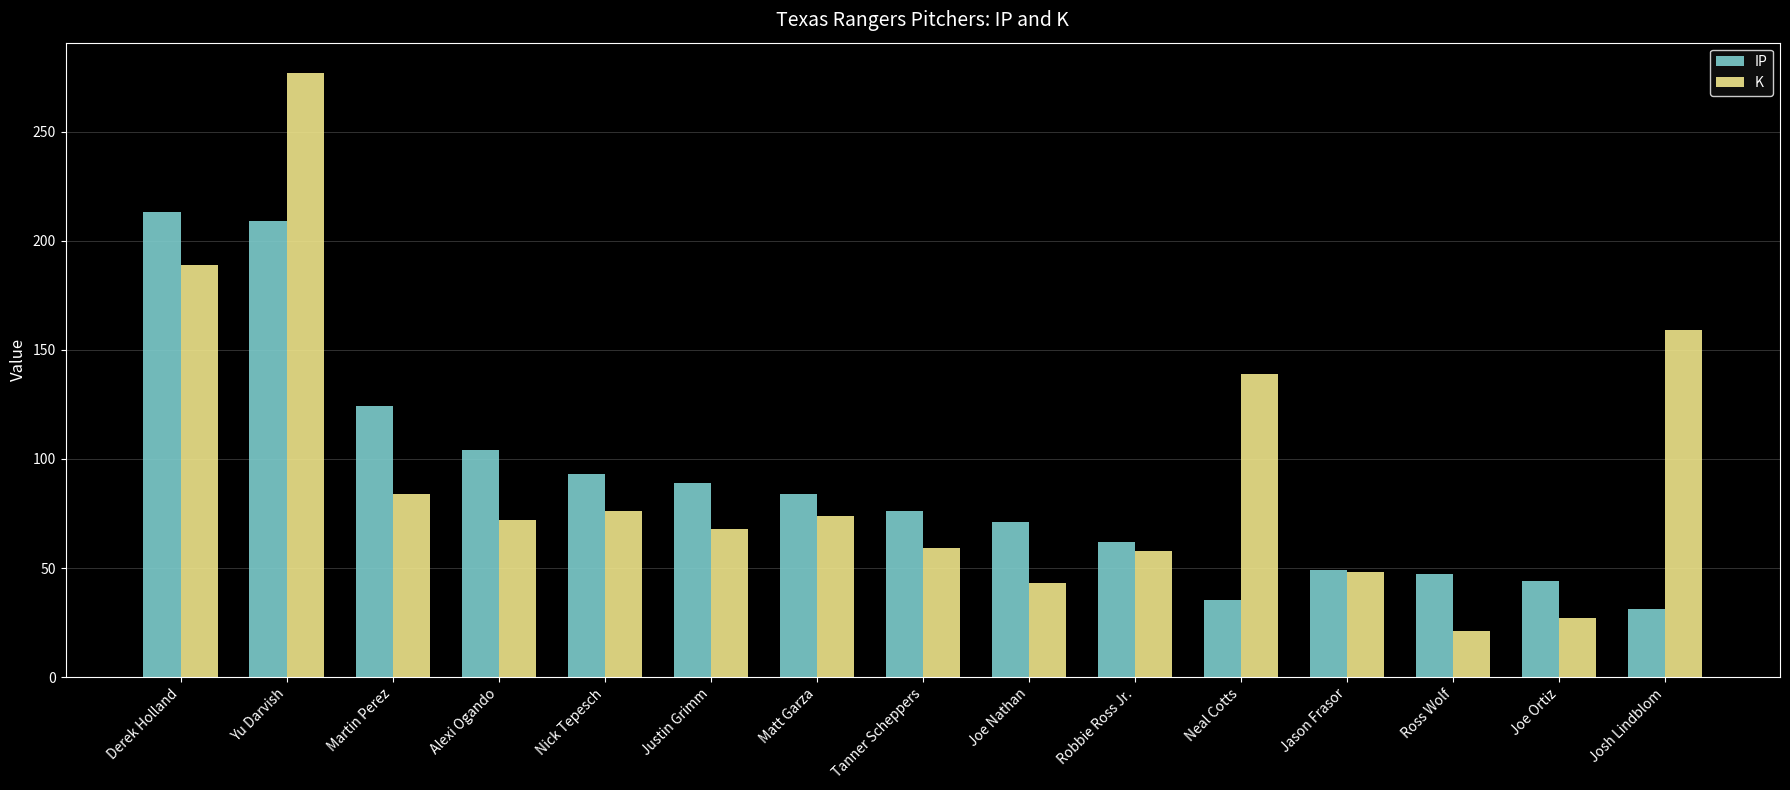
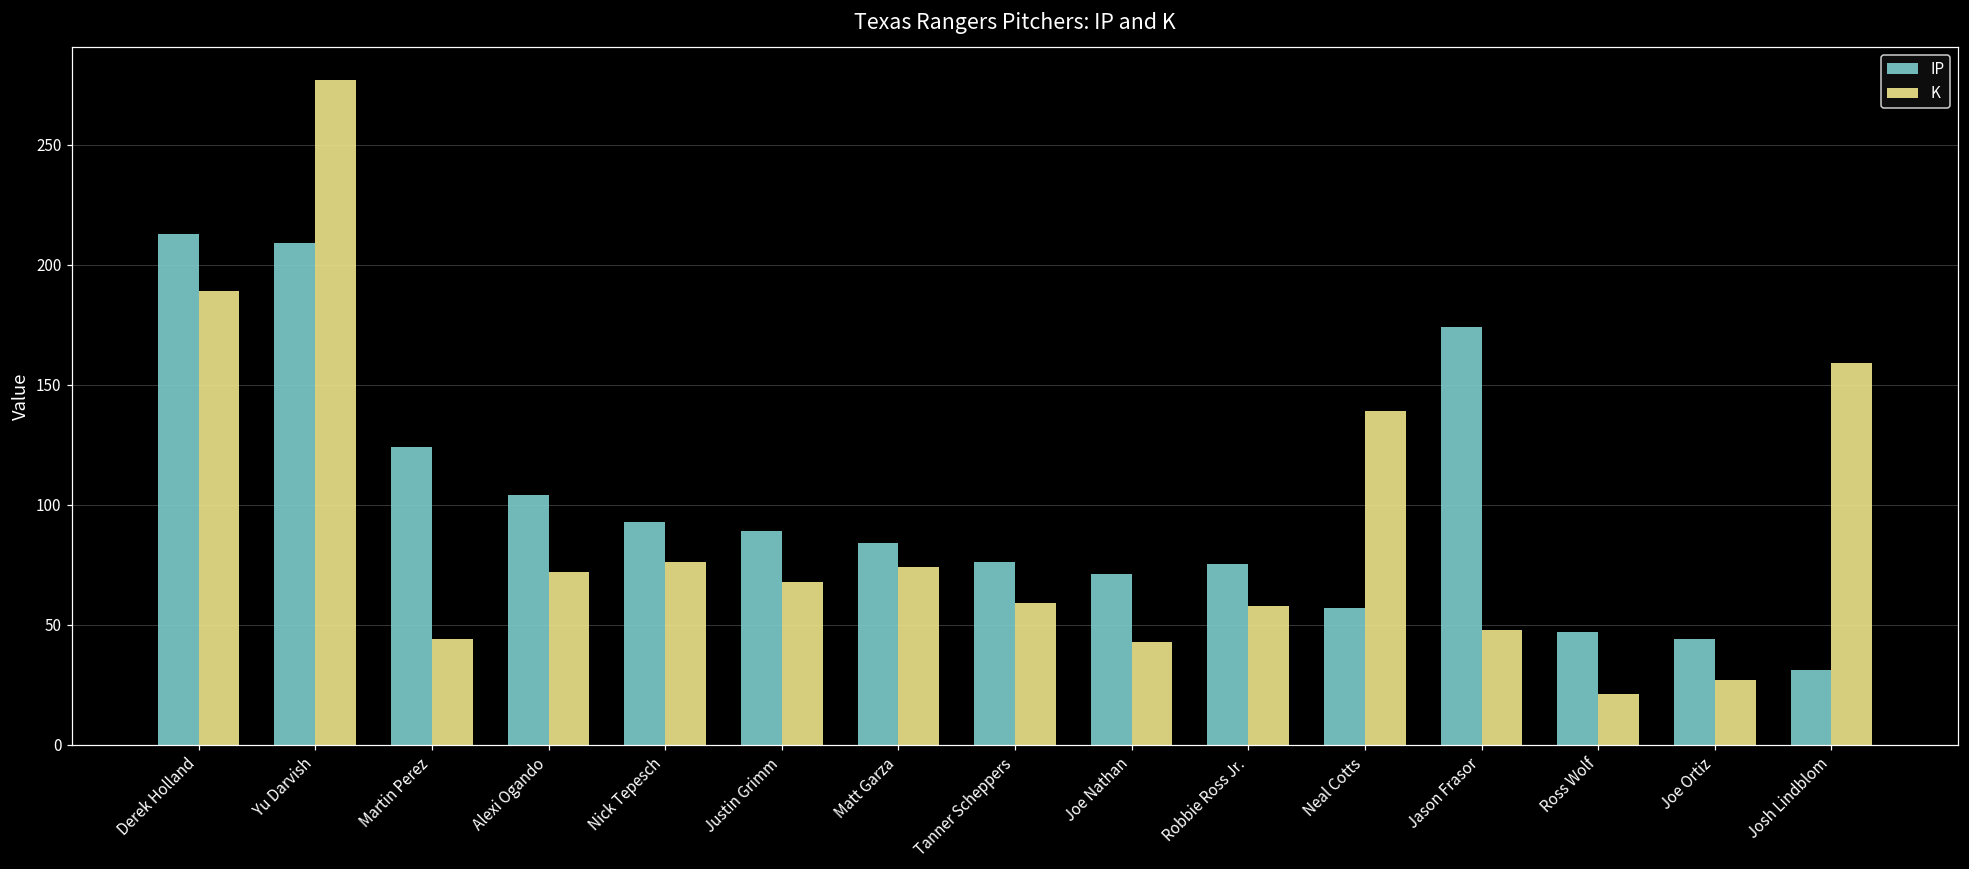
K, Martin Perez: 84 -> 44
IP, Robbie Ross Jr.: 62 -> 75
IP, Neal Cotts: 36 -> 57
IP, Jason Frasor: 49 -> 174
